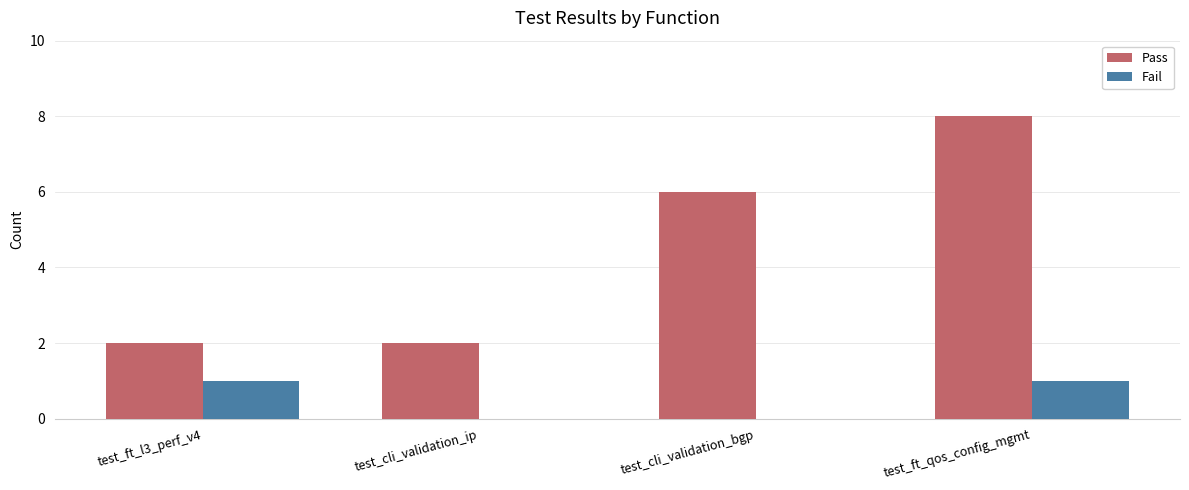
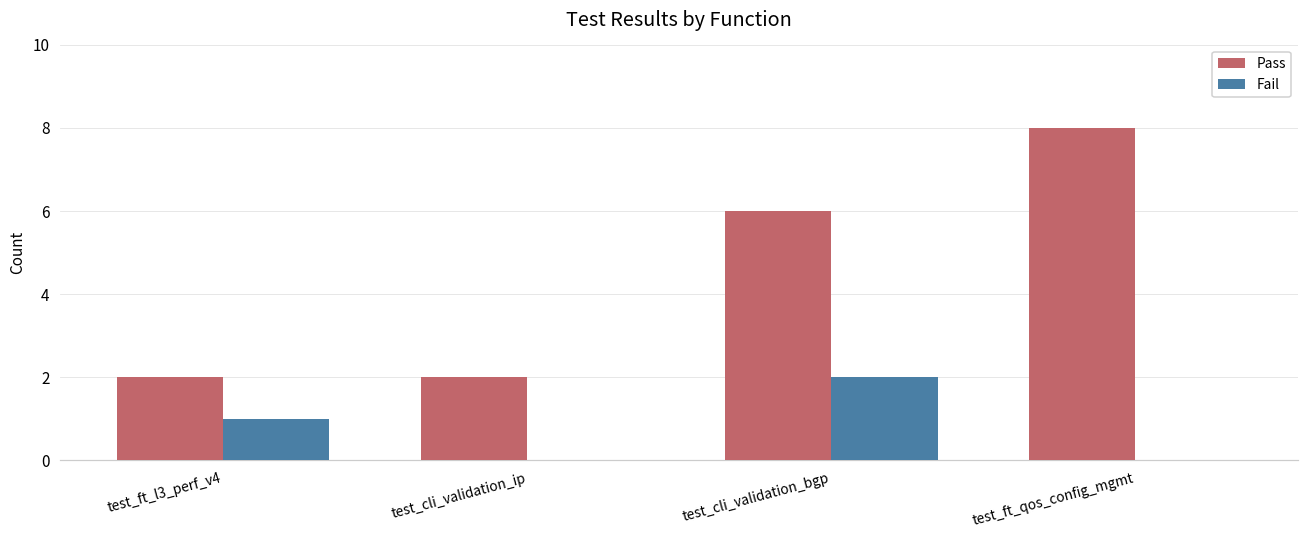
Fail, test_cli_validation_bgp: 0 -> 2
Fail, test_ft_qos_config_mgmt: 1 -> 0
